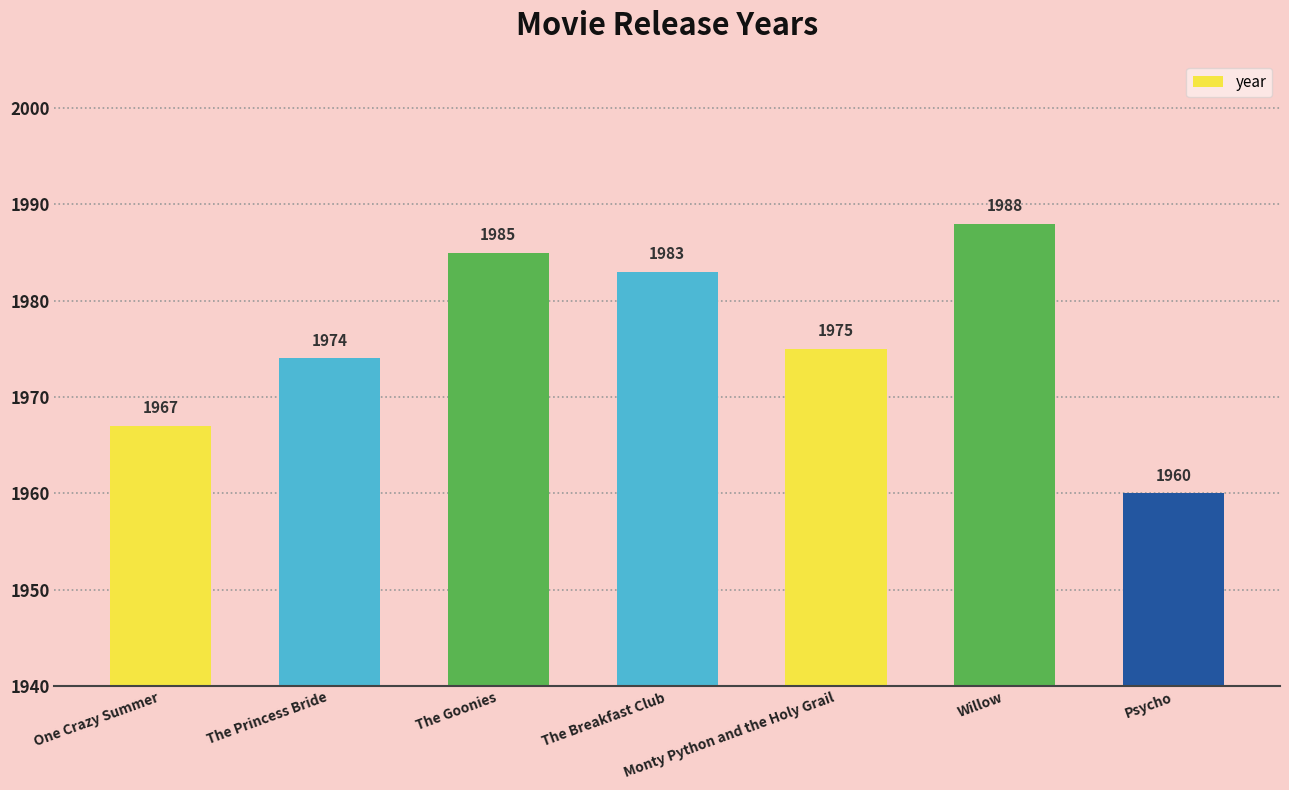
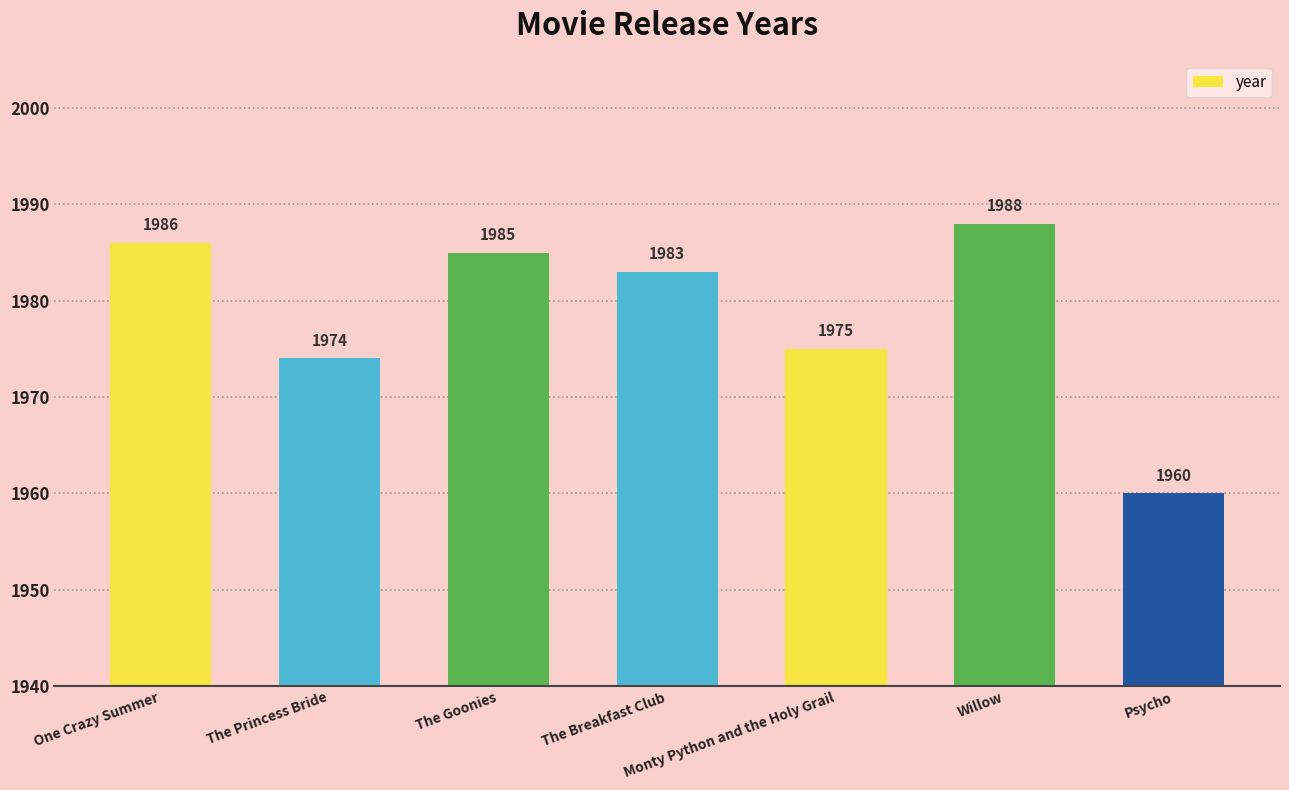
One Crazy Summer: 1967 -> 1986
